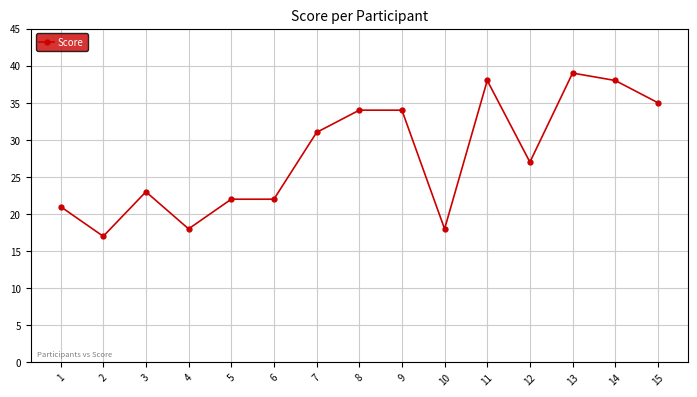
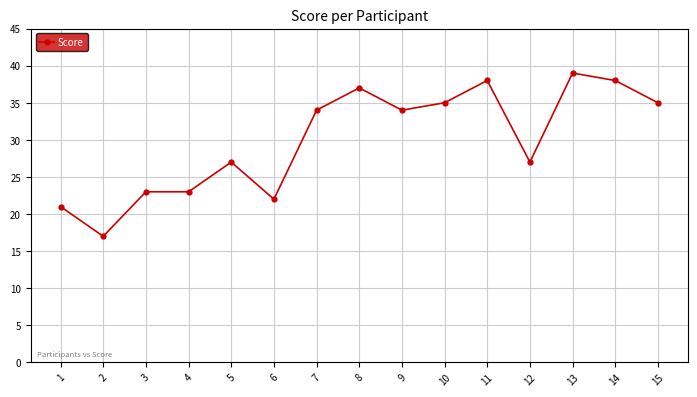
4: 18 -> 23
5: 22 -> 27
7: 31 -> 34
8: 34 -> 37
10: 18 -> 35
